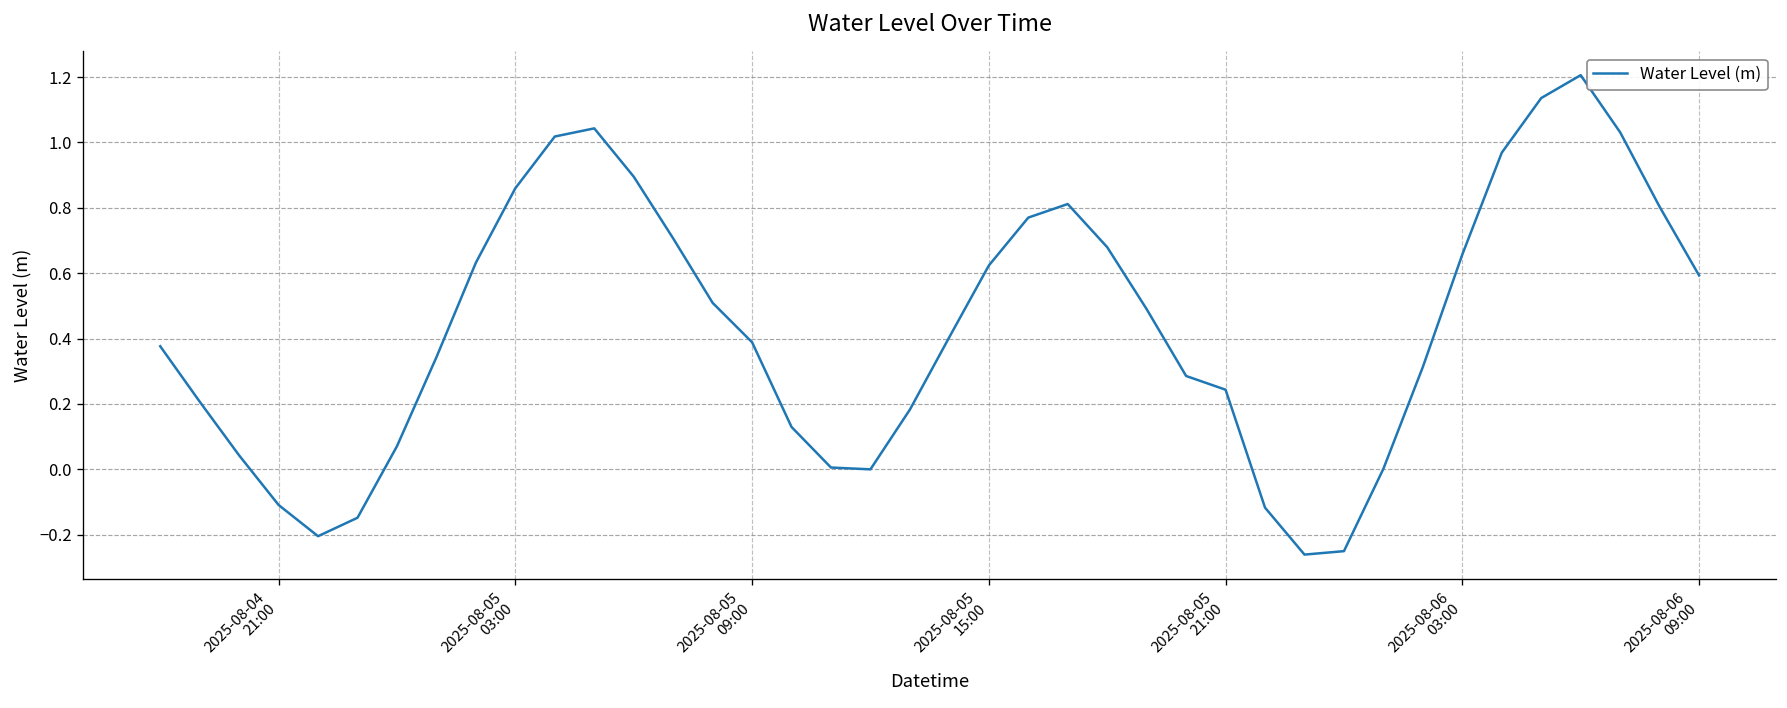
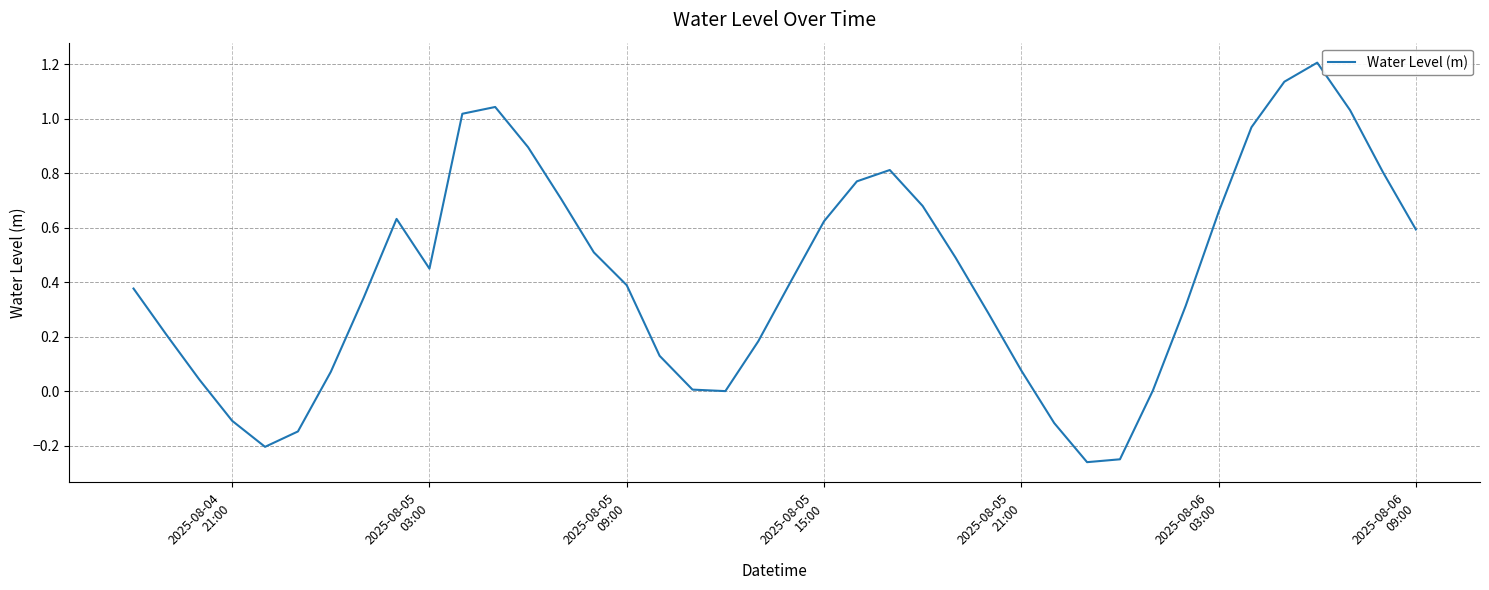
2025-08-05 03:00: 0.86 -> 0.45
2025-08-05 21:00: 0.24 -> 0.08
